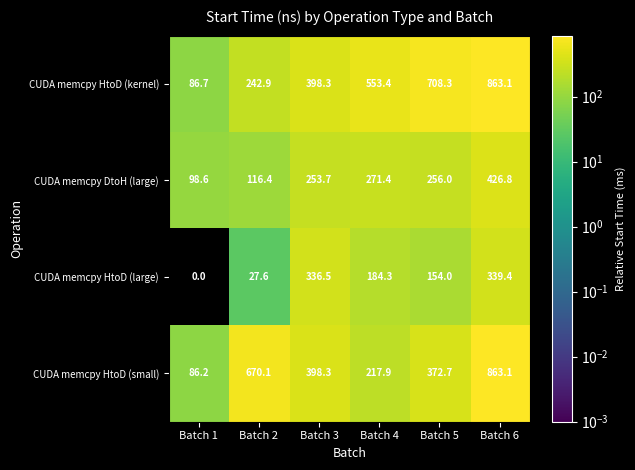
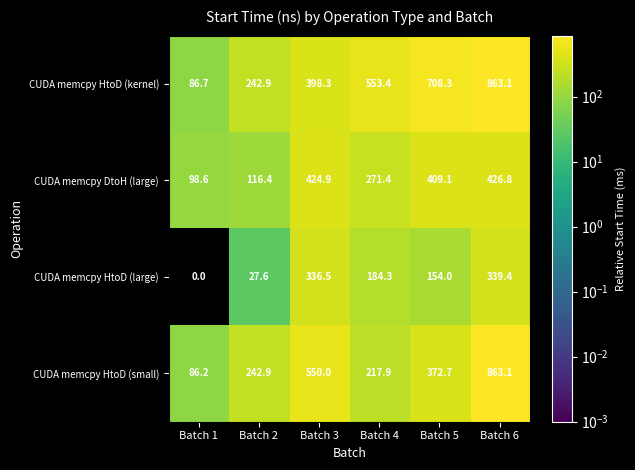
CUDA memcpy DtoH (large), Batch 3: 253.7 -> 424.9
CUDA memcpy DtoH (large), Batch 5: 256.0 -> 409.1
CUDA memcpy HtoD (small), Batch 2: 670.1 -> 242.9
CUDA memcpy HtoD (small), Batch 3: 398.3 -> 550.0
